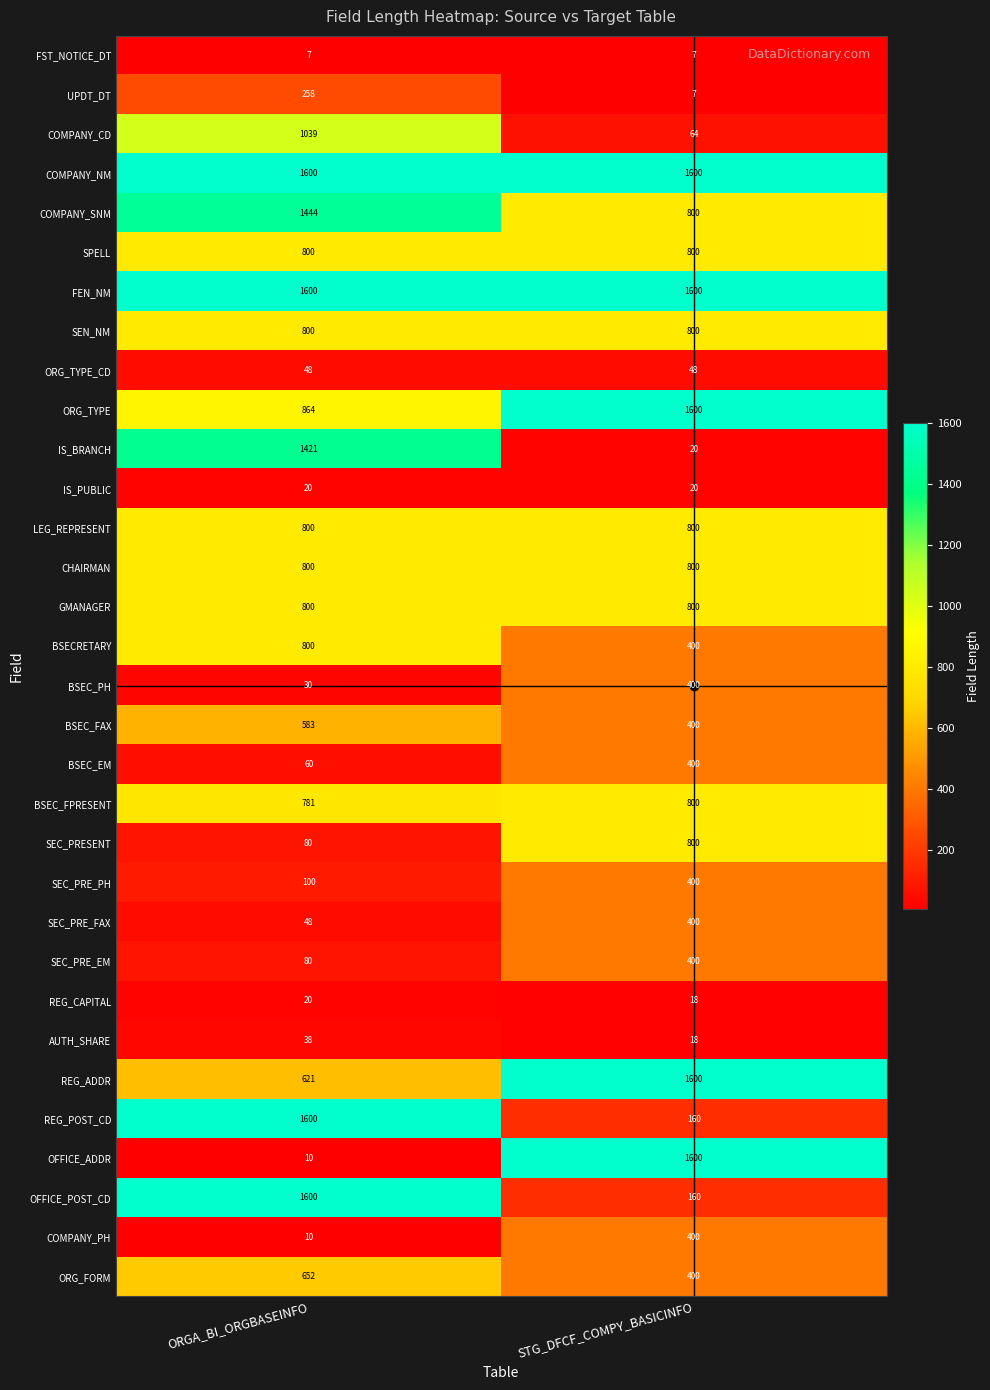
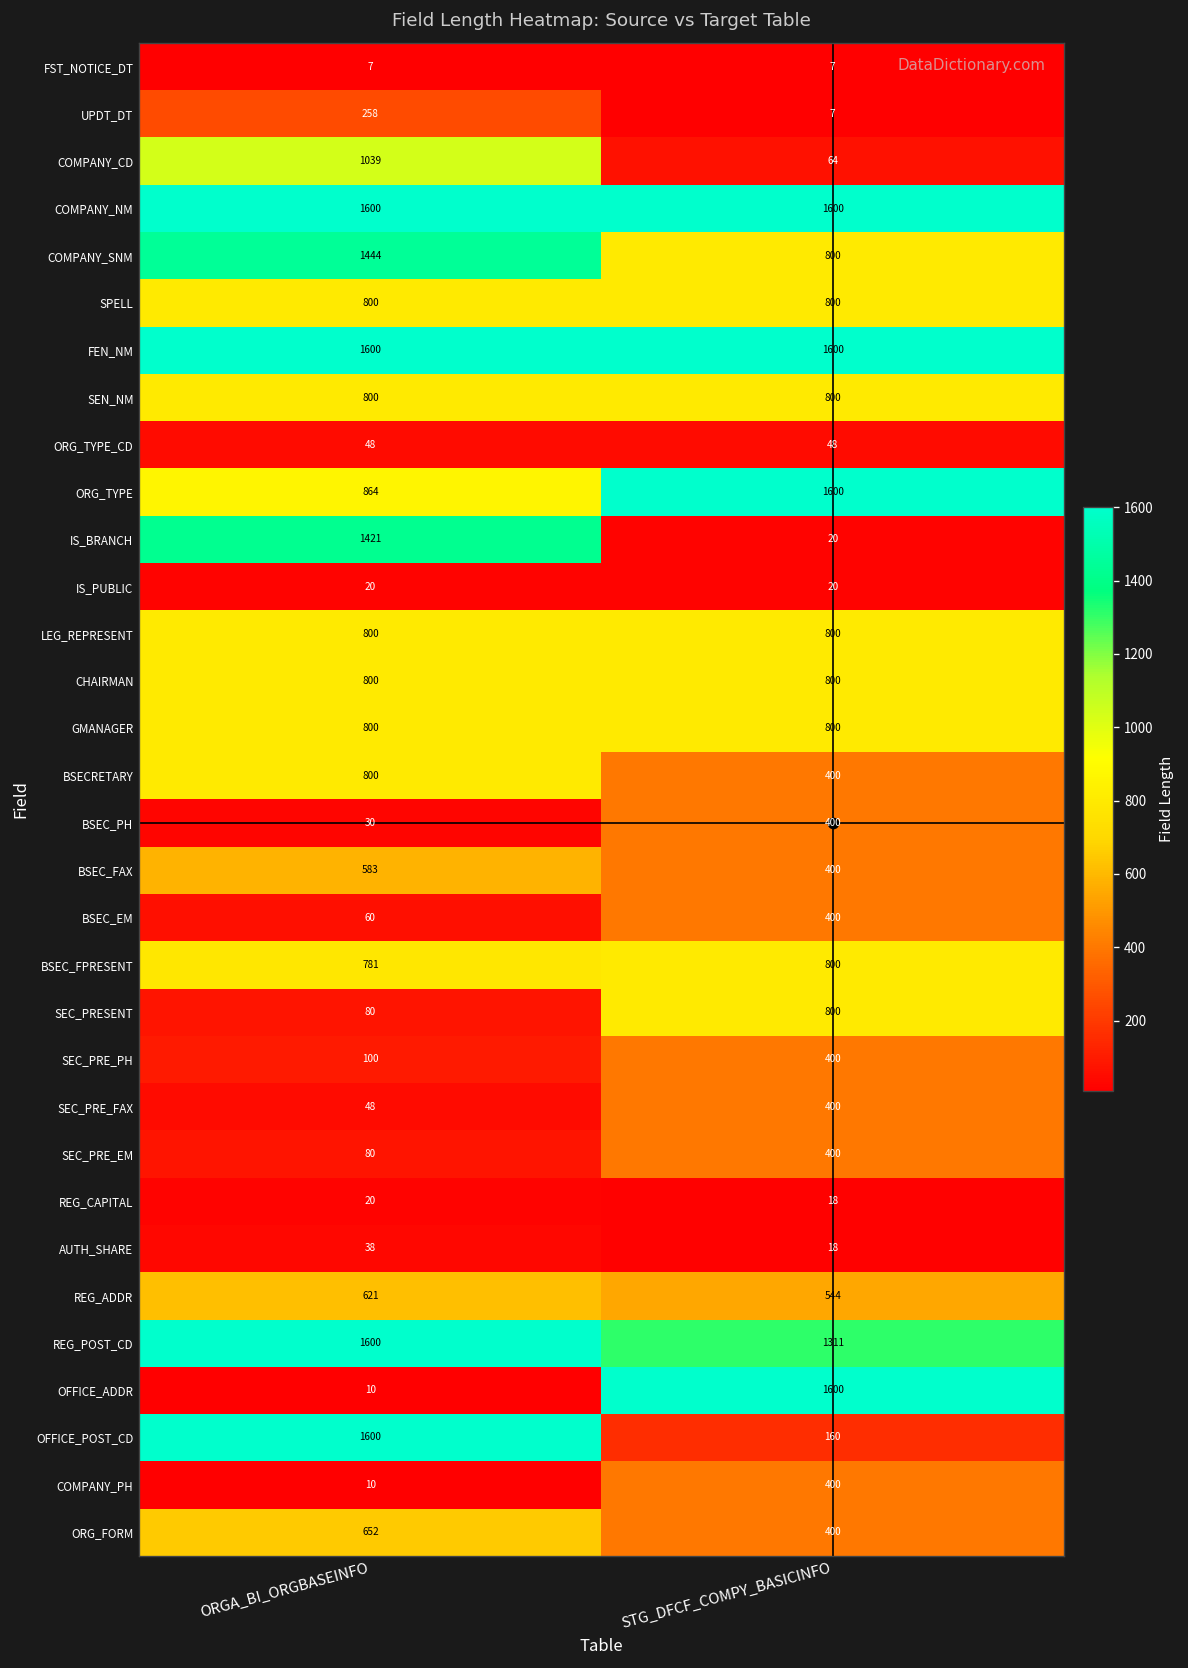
REG_ADDR, STG_DFCF_COMPY_BASICINFO: 1600 -> 544
REG_POST_CD, STG_DFCF_COMPY_BASICINFO: 160 -> 1311
